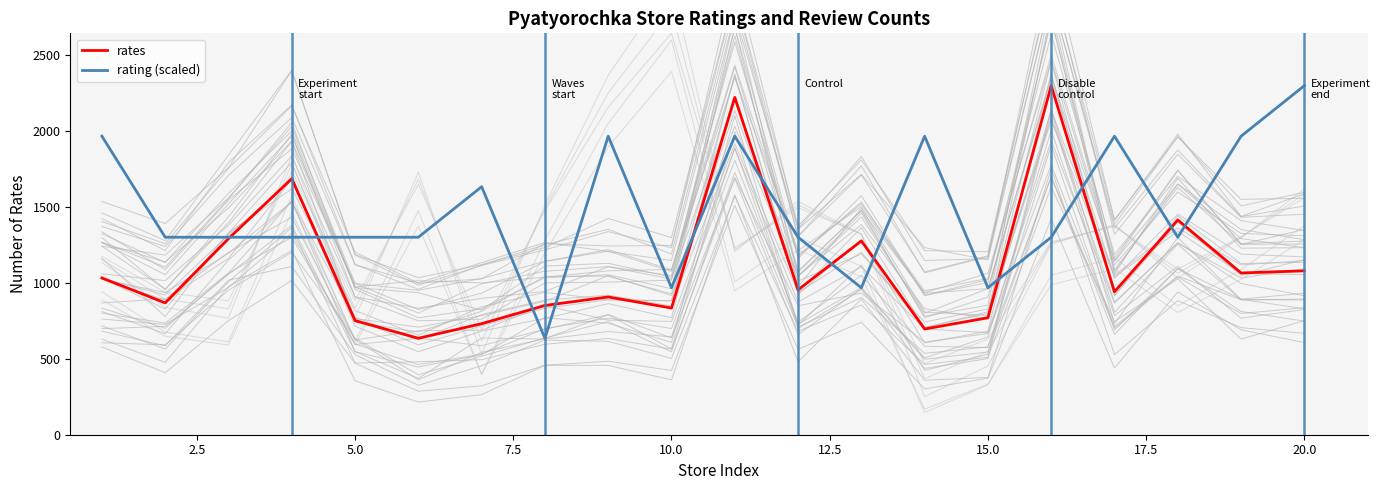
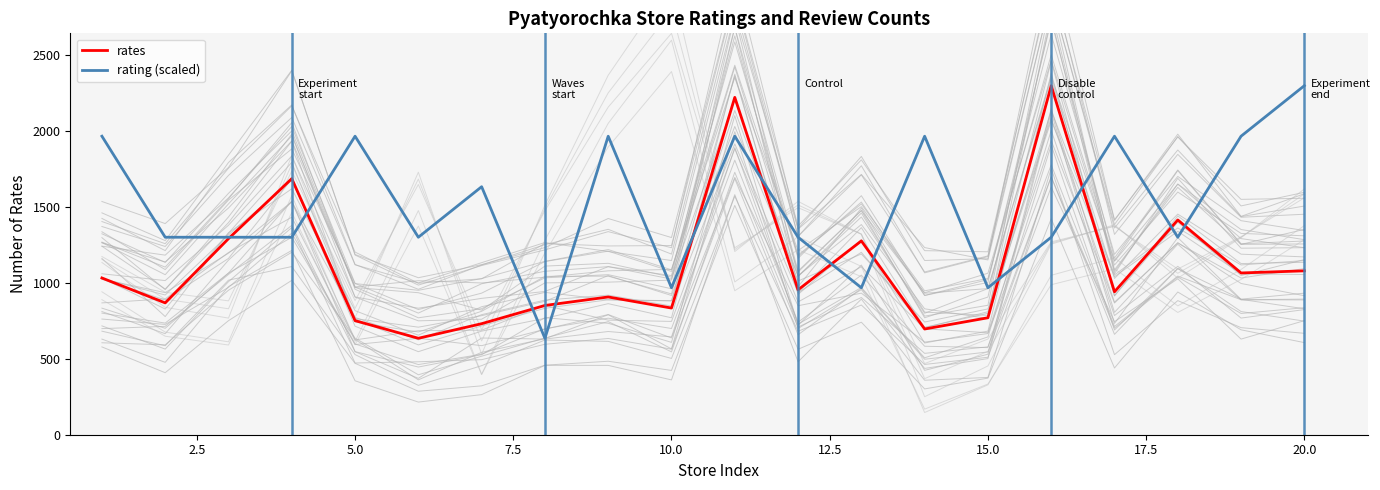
rating (scaled), 5.0: 1300 -> 1970
